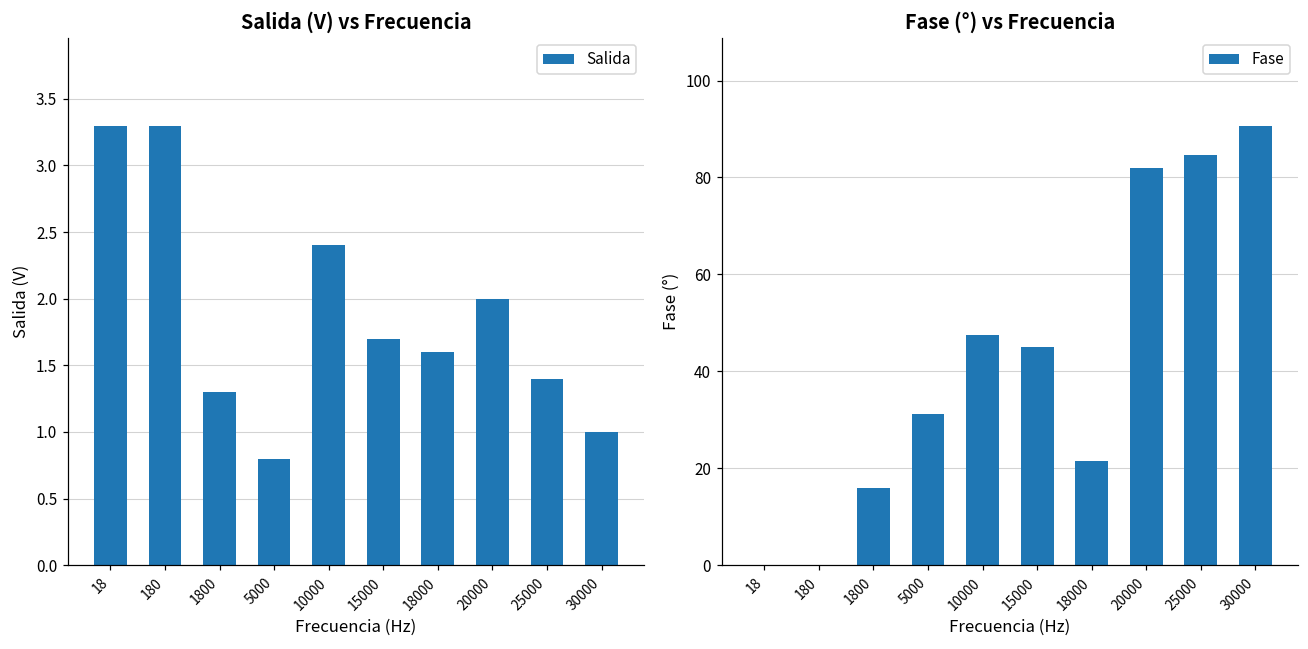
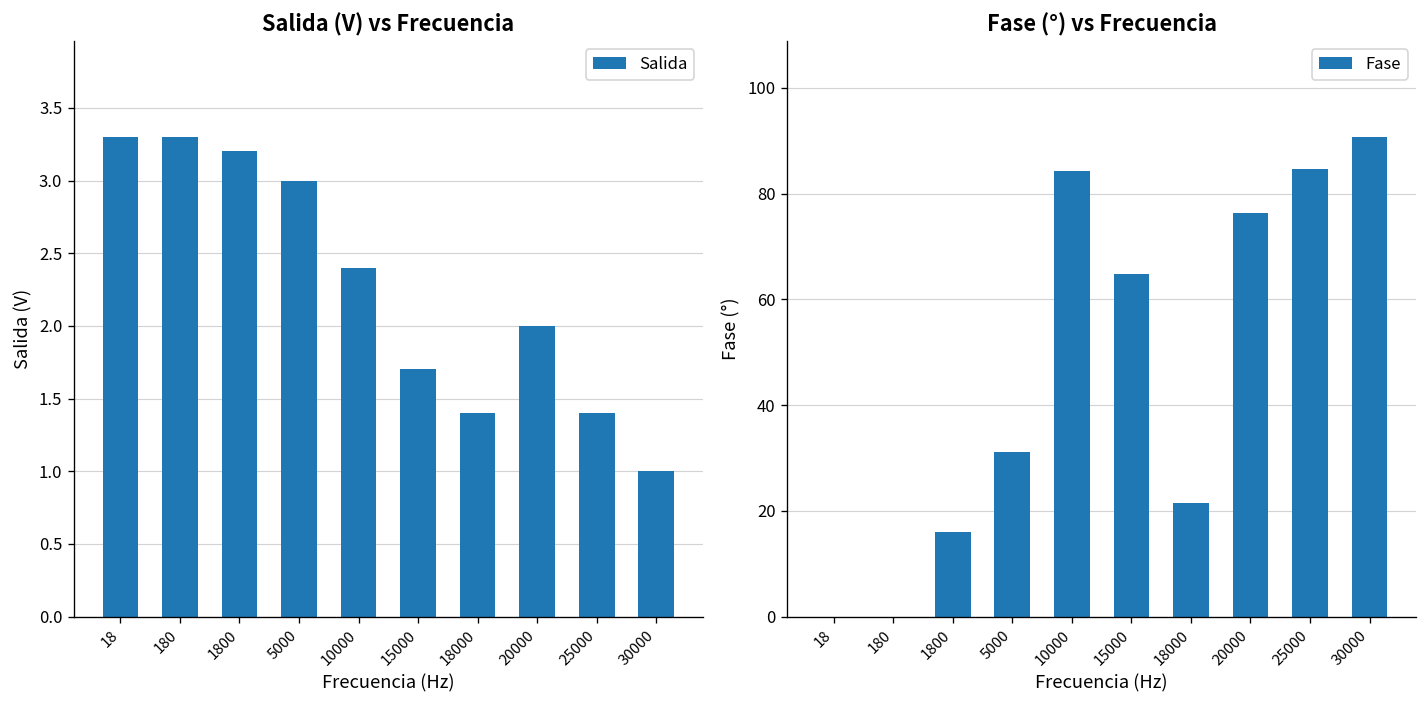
Salida (V) vs Frecuencia, 1800: 1.3 -> 3.2
Salida (V) vs Frecuencia, 5000: 0.8 -> 3.0
Salida (V) vs Frecuencia, 18000: 1.6 -> 1.4
Fase (°) vs Frecuencia, 10000: 48 -> 84
Fase (°) vs Frecuencia, 15000: 45 -> 65
Fase (°) vs Frecuencia, 20000: 82 -> 76
